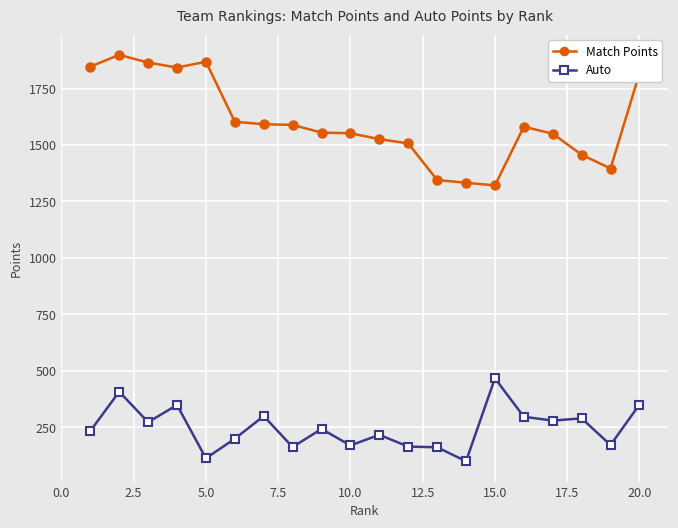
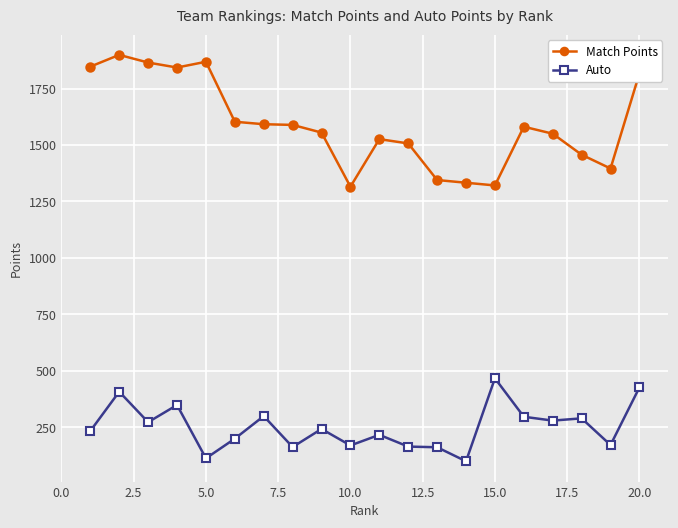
Match Points, 10.0: 1550 -> 1320
Auto, 20.0: 350 -> 430
